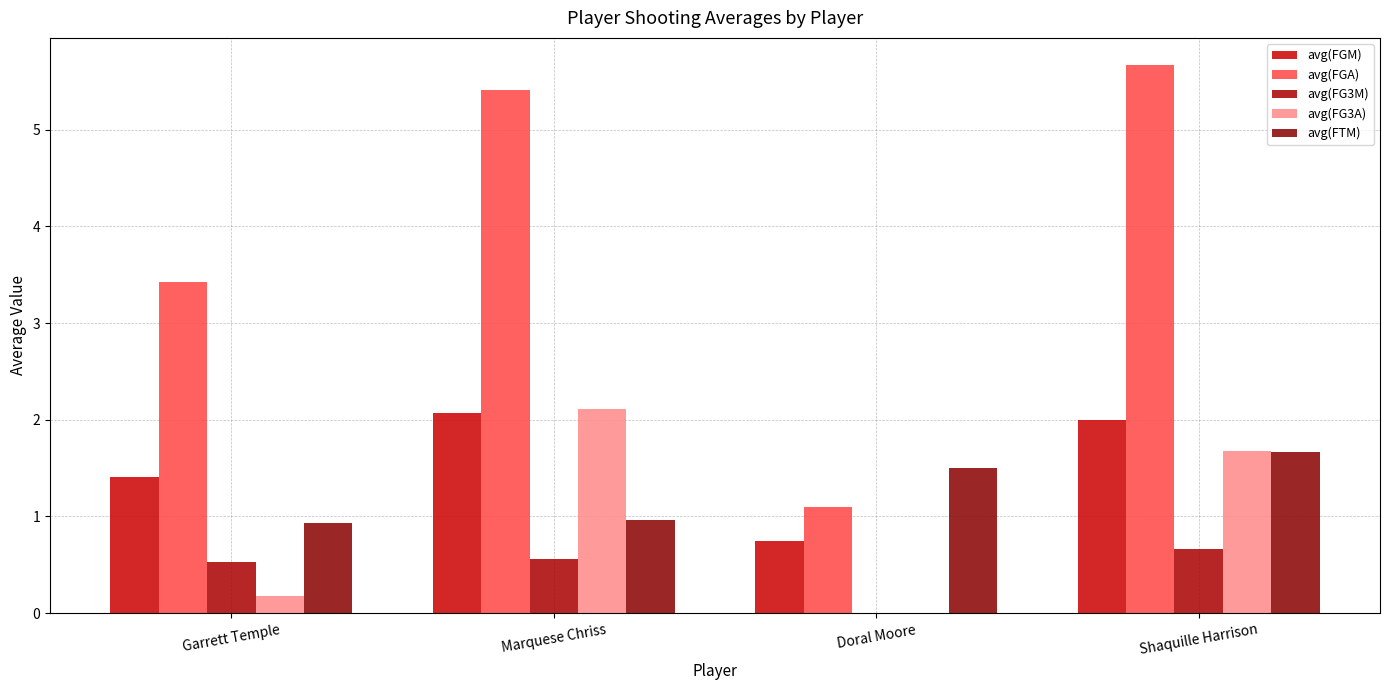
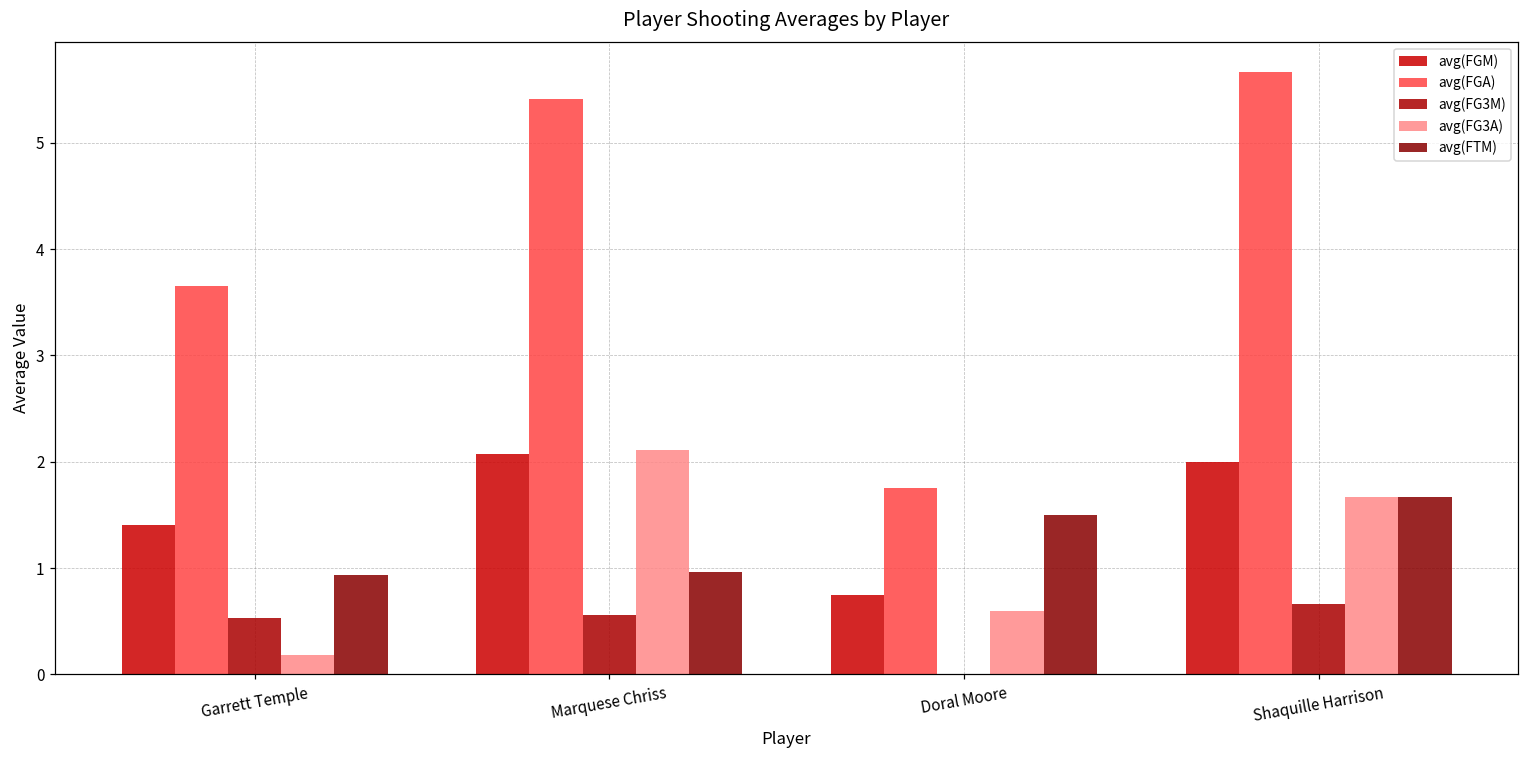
avg(FGA), Garrett Temple: 3.4 -> 3.7
avg(FGA), Doral Moore: 1.1 -> 1.8
avg(FG3A), Doral Moore: 0.0 -> 0.6
